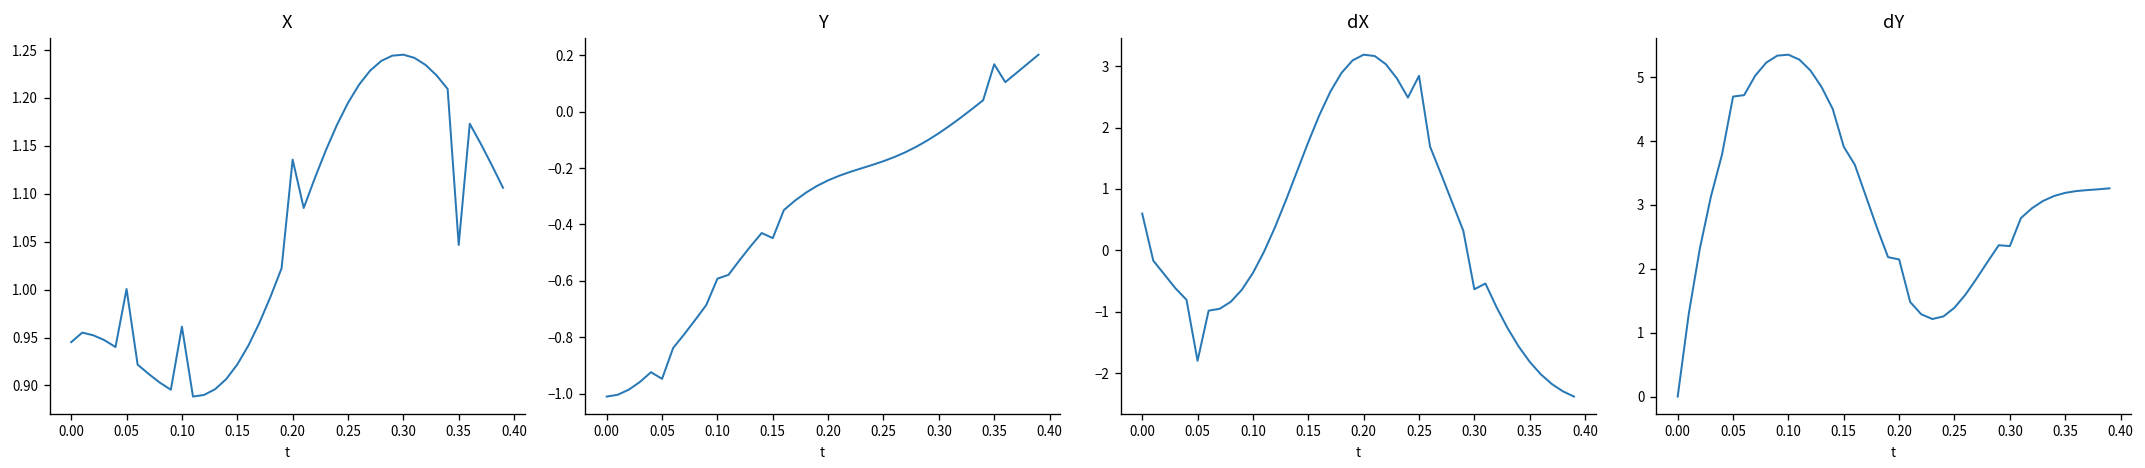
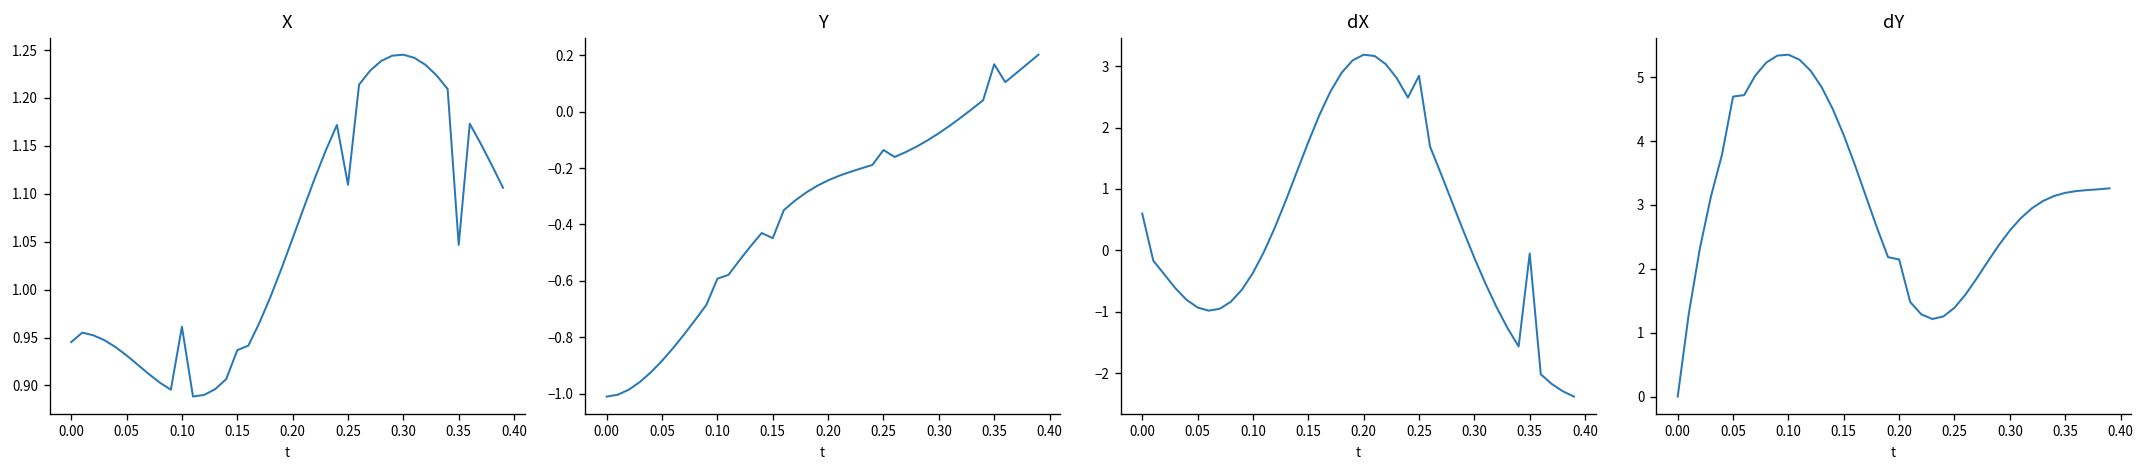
X, 0.05: 1.00 -> 0.93
X, 0.15: 0.92 -> 0.94
X, 0.20: 1.14 -> 1.05
X, 0.25: 1.19 -> 1.11
Y, 0.05: -0.95 -> -0.88
Y, 0.25: -0.18 -> -0.14
dX, 0.05: -1.8 -> -0.9
dX, 0.30: -0.6 -> -0.1
dX, 0.35: -1.8 -> -0.1
dY, 0.15: 3.9 -> 4.1
dY, 0.30: 2.4 -> 2.6
